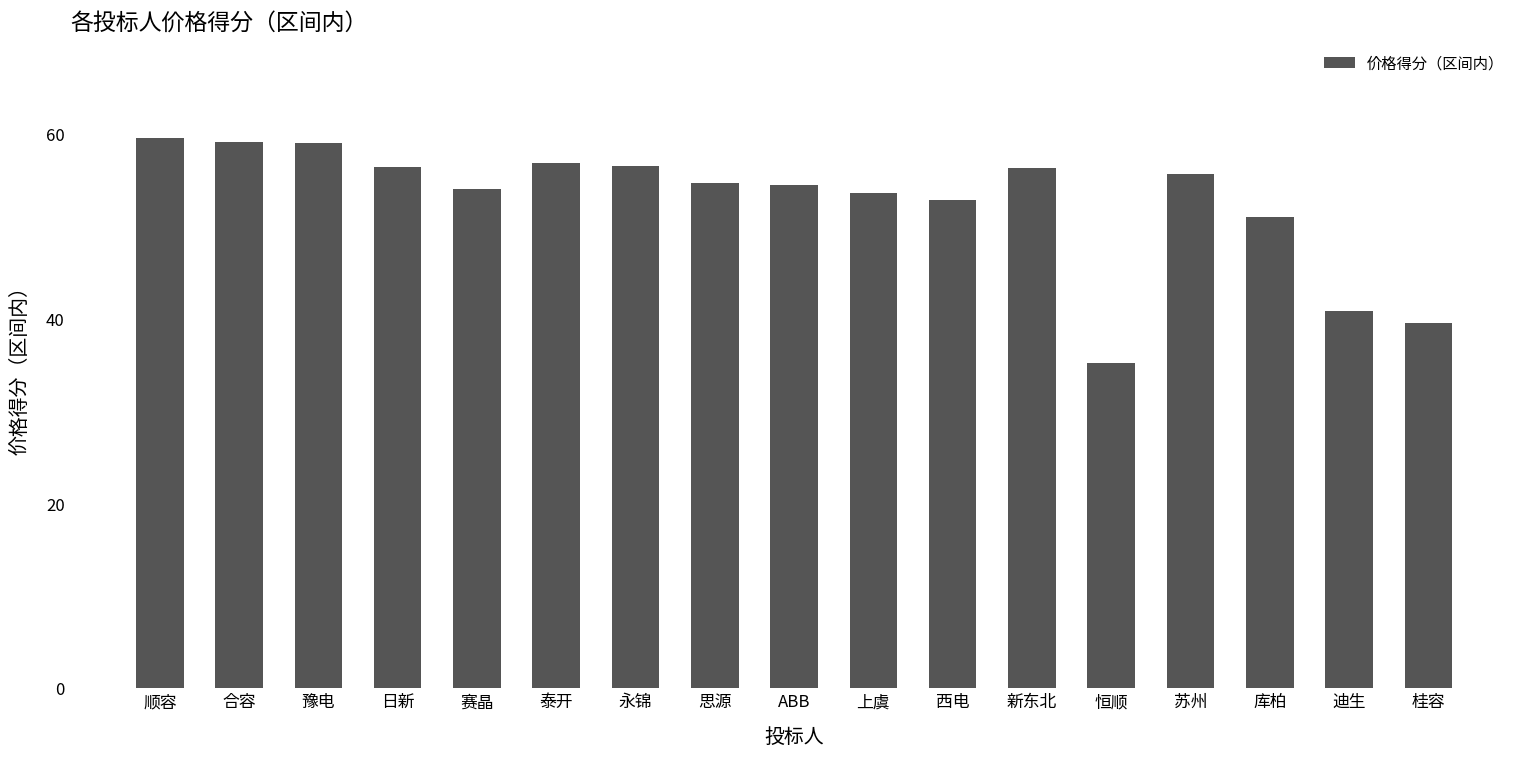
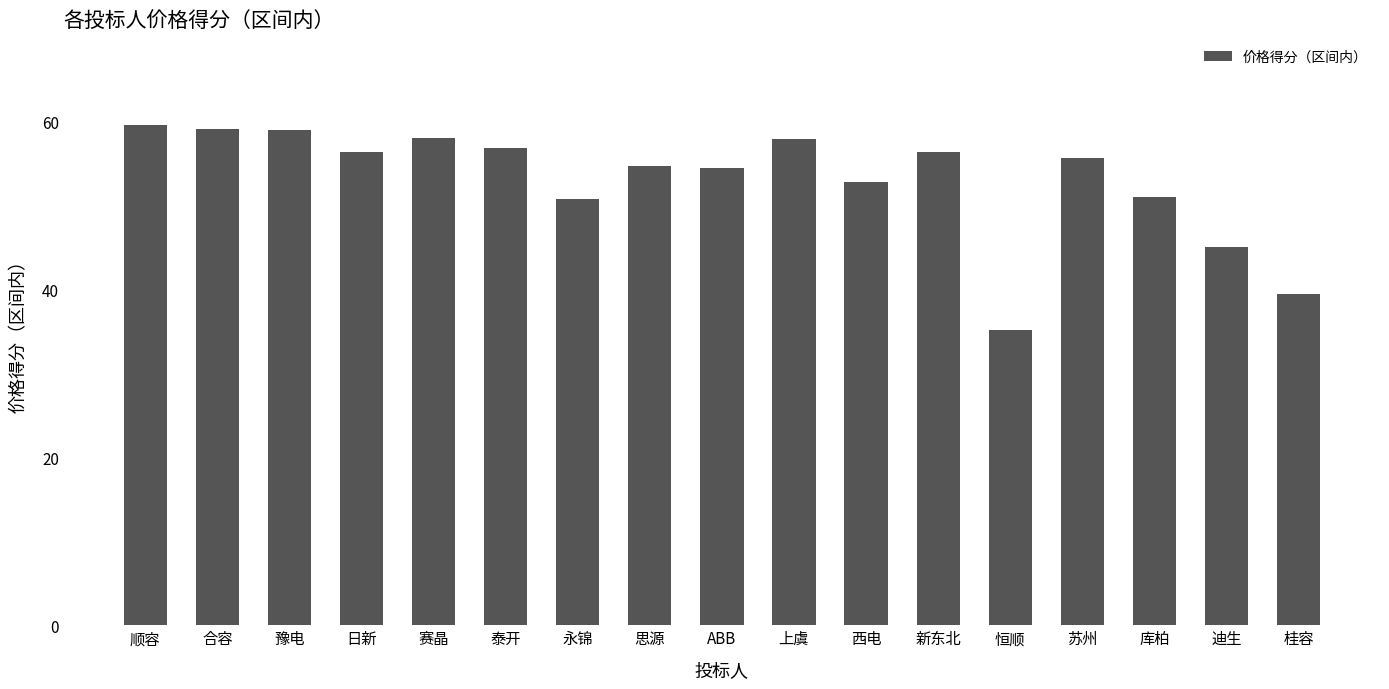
赛晶: 54 -> 58
永锦: 56 -> 51
上虞: 54 -> 58
迪生: 41 -> 45
